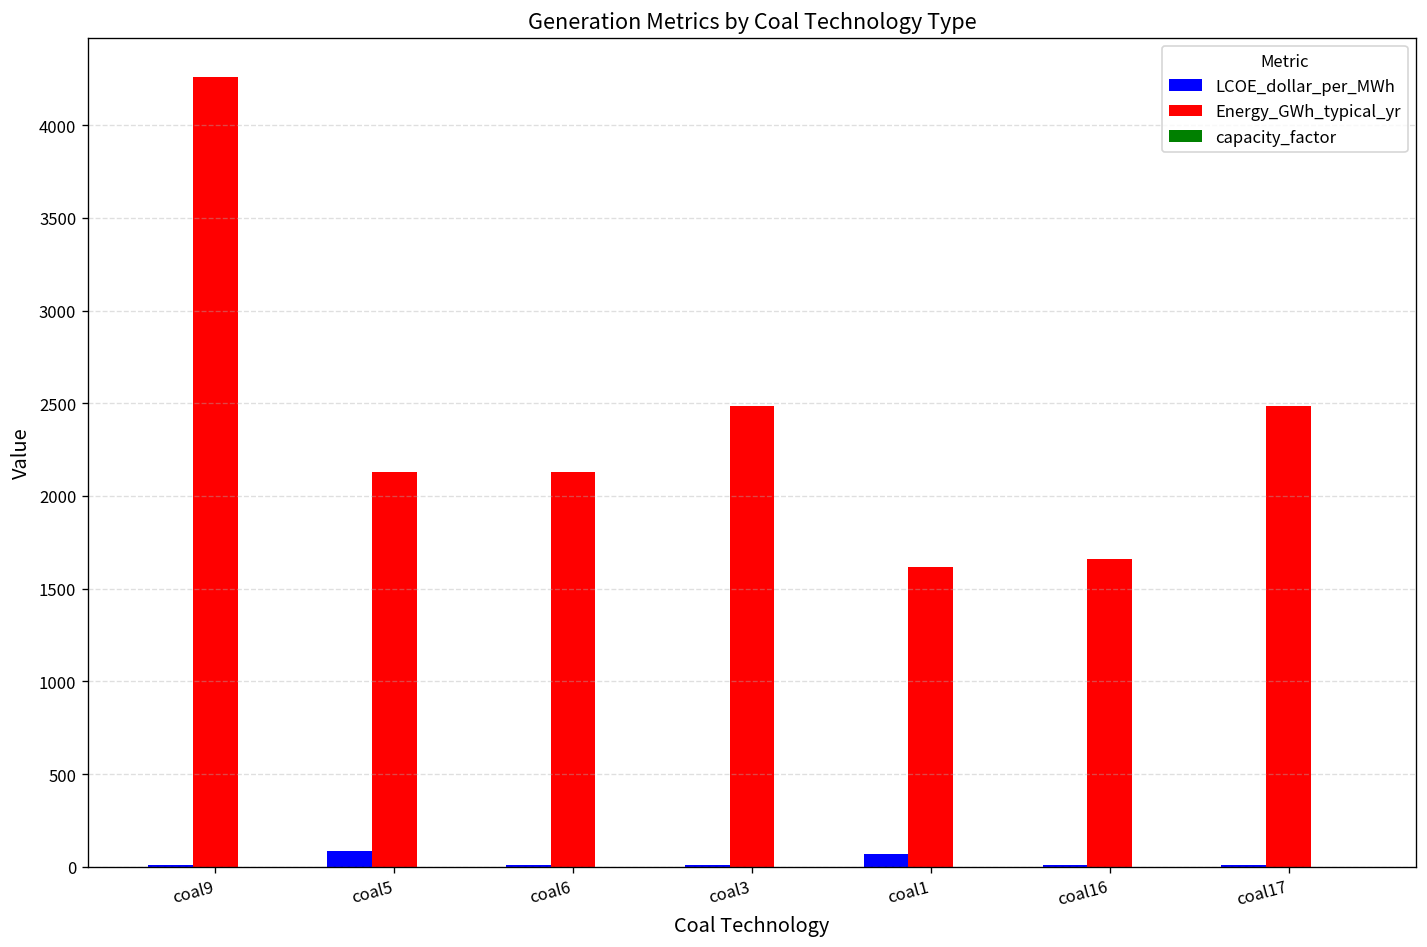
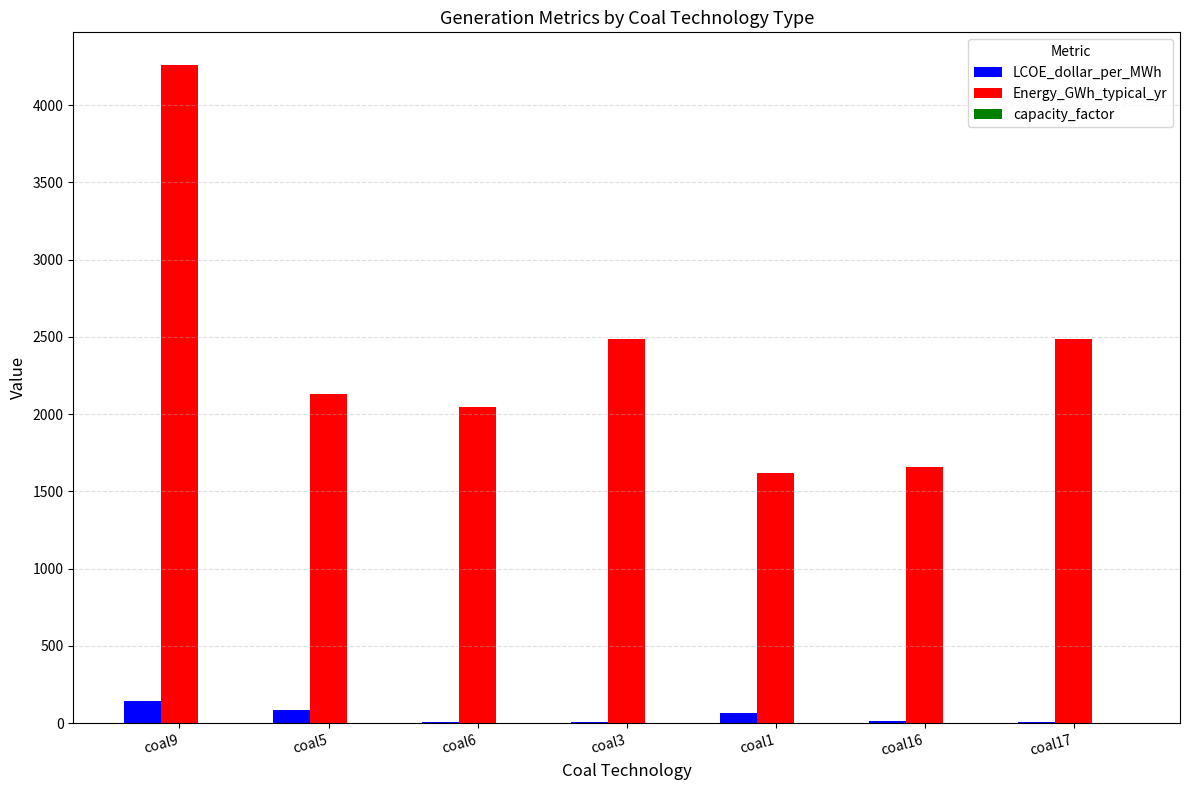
LCOE_dollar_per_MWh, coal9: 10 -> 150
Energy_GWh_typical_yr, coal6: 2130 -> 2050
